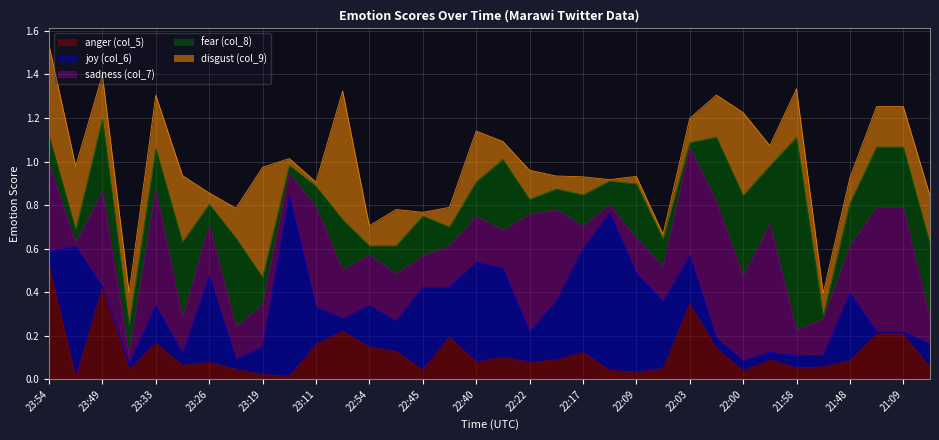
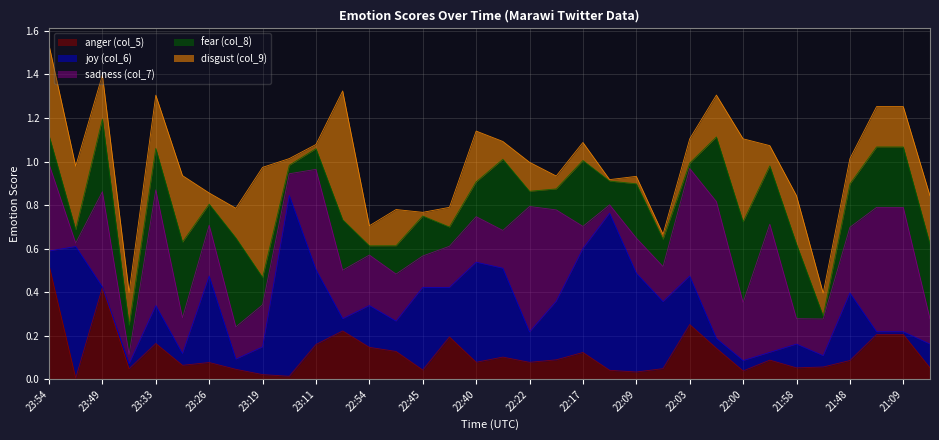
joy (col_6), 23:11: 0.17 -> 0.34
sadness (col_7), 22:22: 0.54 -> 0.58
fear (col_8), 22:17: 0.14 -> 0.30
anger (col_5), 22:03: 0.35 -> 0.25
sadness (col_7), 22:00: 0.39 -> 0.27
joy (col_6), 21:58: 0.06 -> 0.11
fear (col_8), 21:58: 0.89 -> 0.34
sadness (col_7), 21:48: 0.21 -> 0.30
